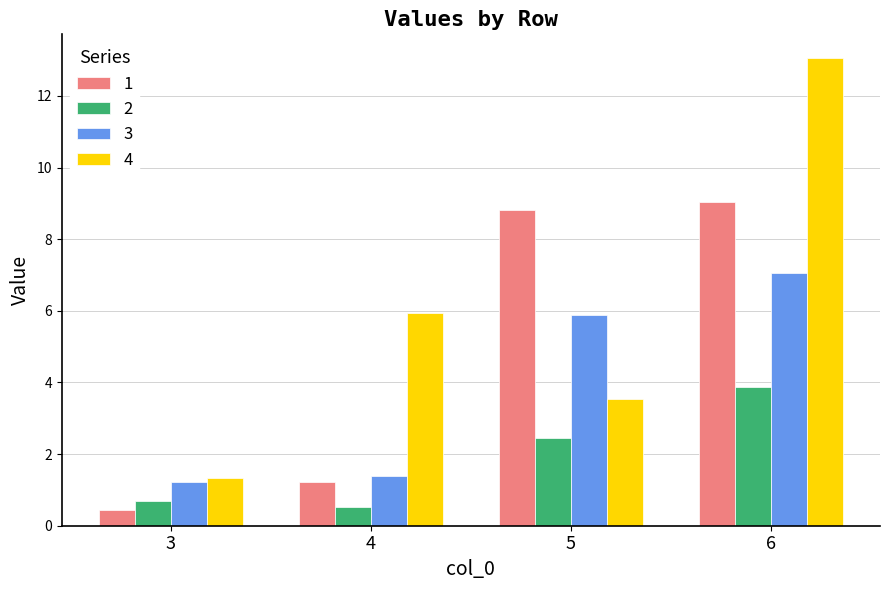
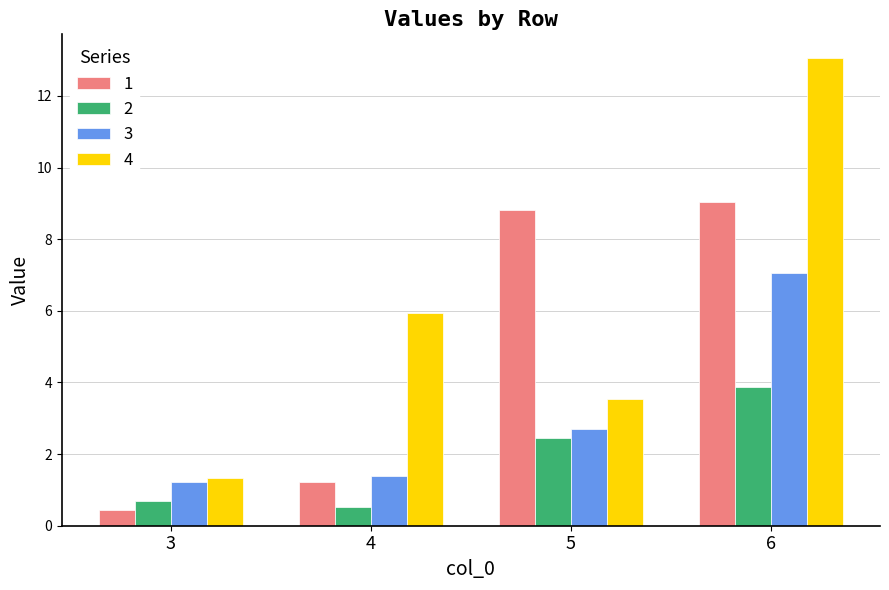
3, 5: 5.9 -> 2.7
